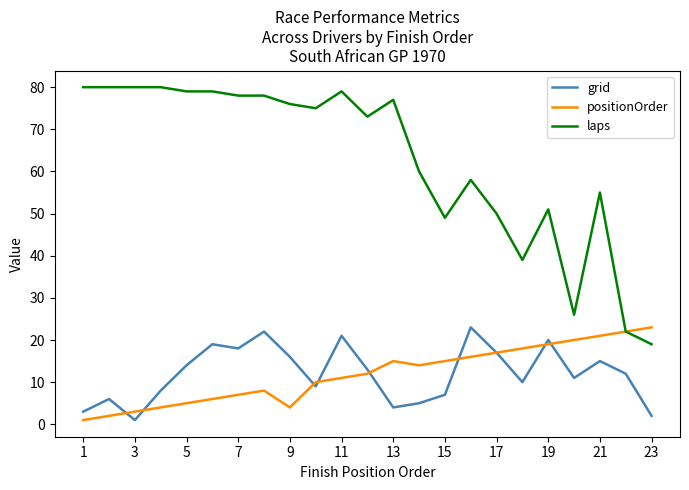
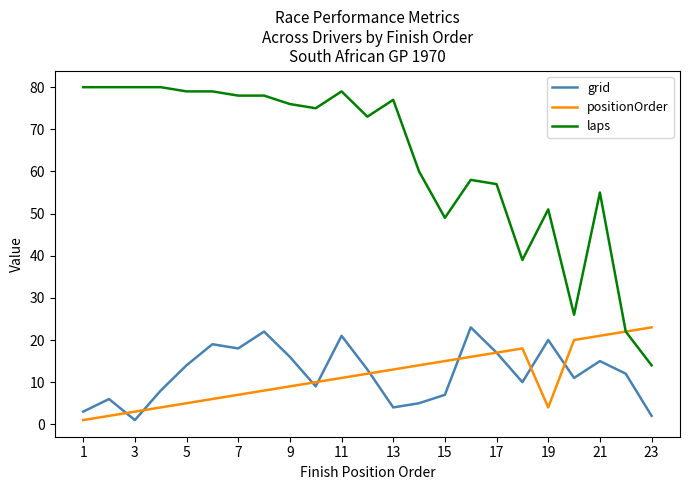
positionOrder, 9: 4 -> 9
positionOrder, 13: 15 -> 13
laps, 17: 50 -> 57
positionOrder, 19: 19 -> 4
laps, 23: 19 -> 14
